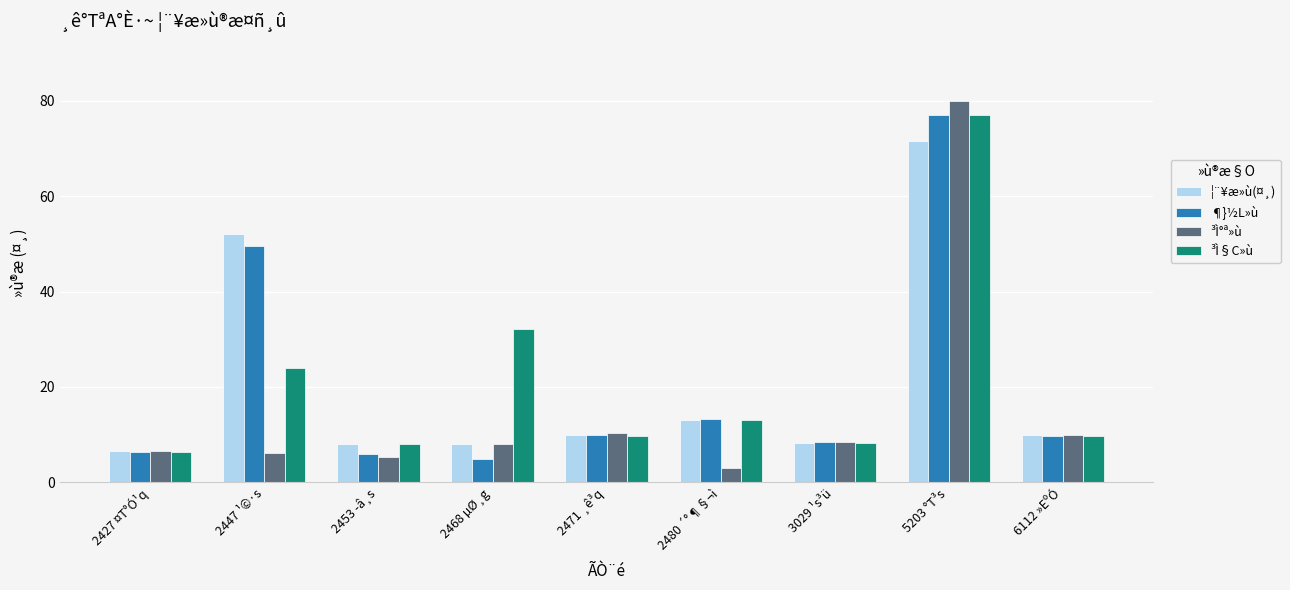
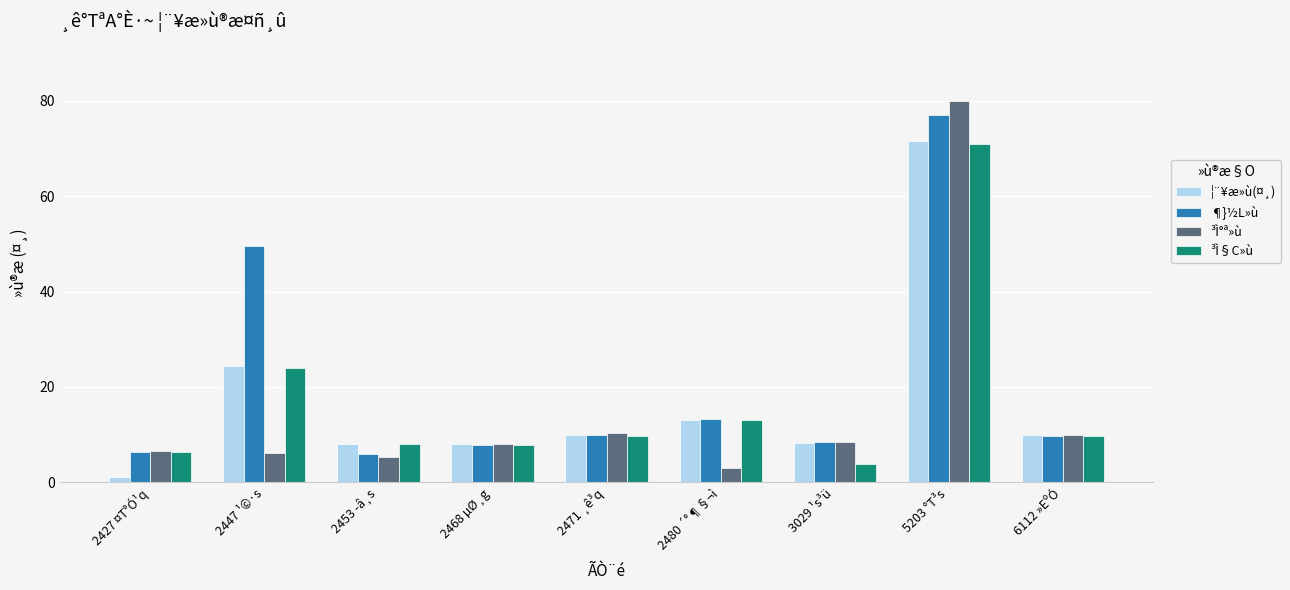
¦¨¥æ»ù(¤¸), 2427 ¤T°Ó¹q: 6 -> 1
¦¨¥æ»ù(¤¸), 2447 ¹©·s: 52 -> 24
¶}½L»ù, 2468 µØ¸g: 5 -> 8
³Ì§C»ù, 2468 µØ¸g: 32 -> 8
³Ì§C»ù, 3029 ¹s³ü: 8 -> 4
³Ì§C»ù, 5203 °T³s: 77 -> 71
